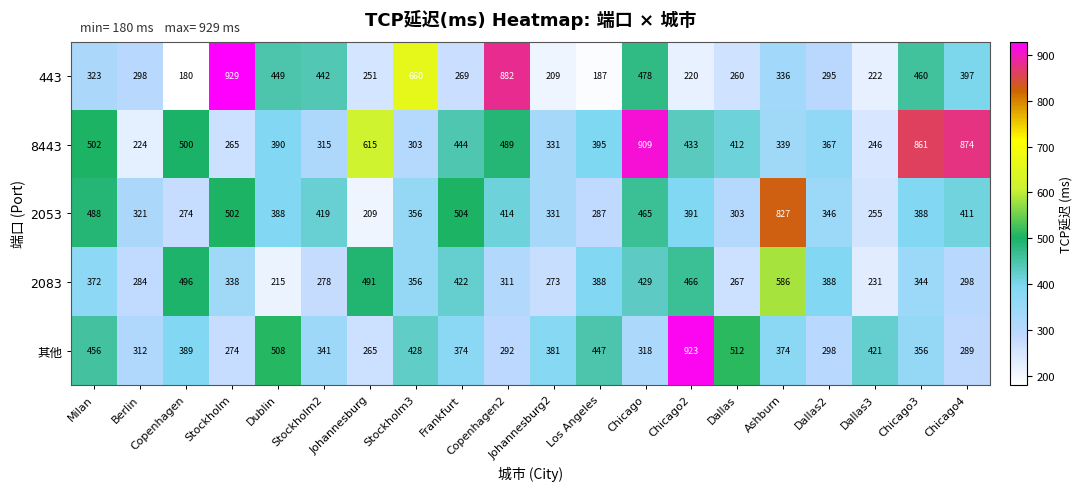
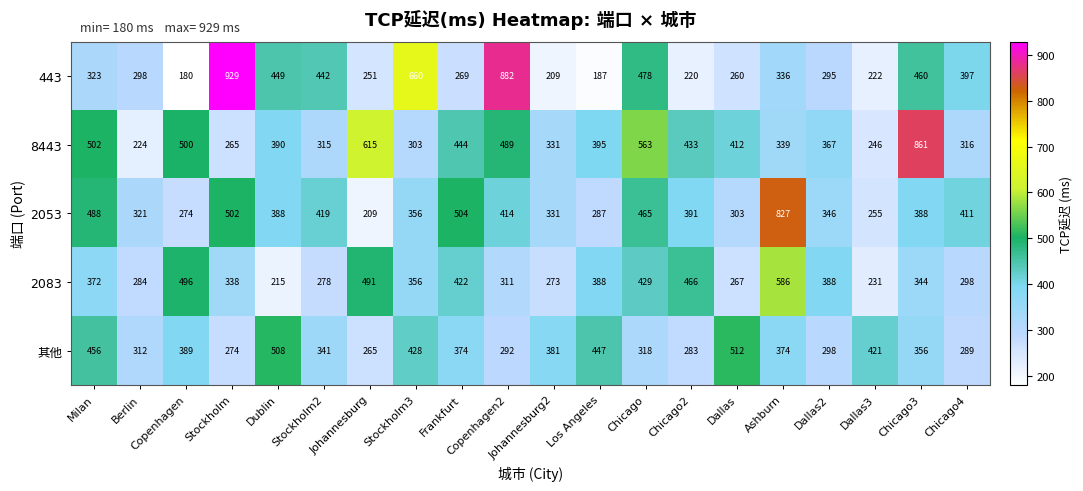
8443, Chicago: 909 -> 563
8443, Chicago4: 874 -> 316
其他, Chicago2: 923 -> 283
